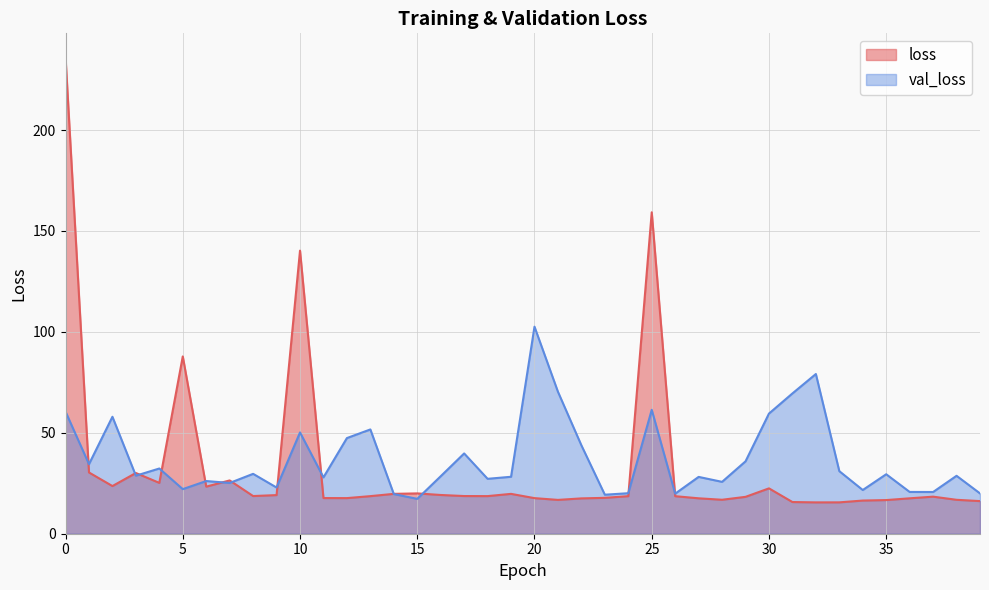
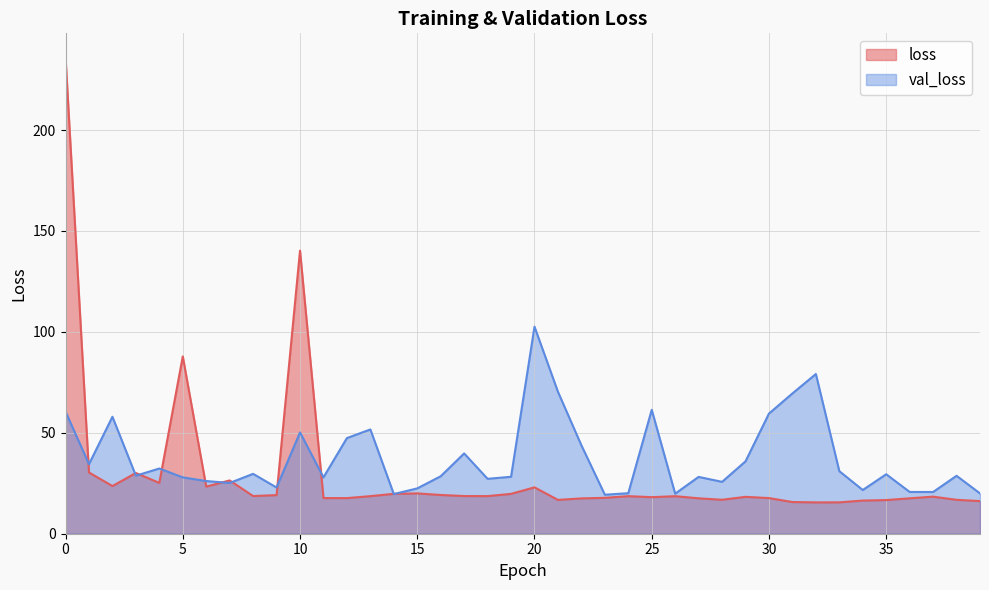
val_loss, 5: 22 -> 28
val_loss, 15: 17 -> 22
loss, 20: 18 -> 23
loss, 25: 159 -> 18
loss, 30: 22 -> 18
